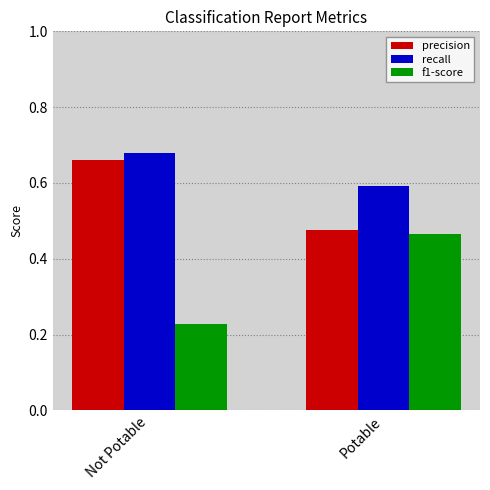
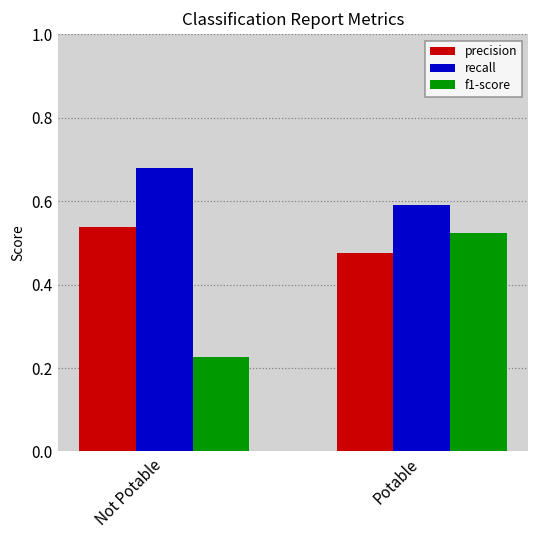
precision, Not Potable: 0.66 -> 0.54
f1-score, Potable: 0.46 -> 0.52
